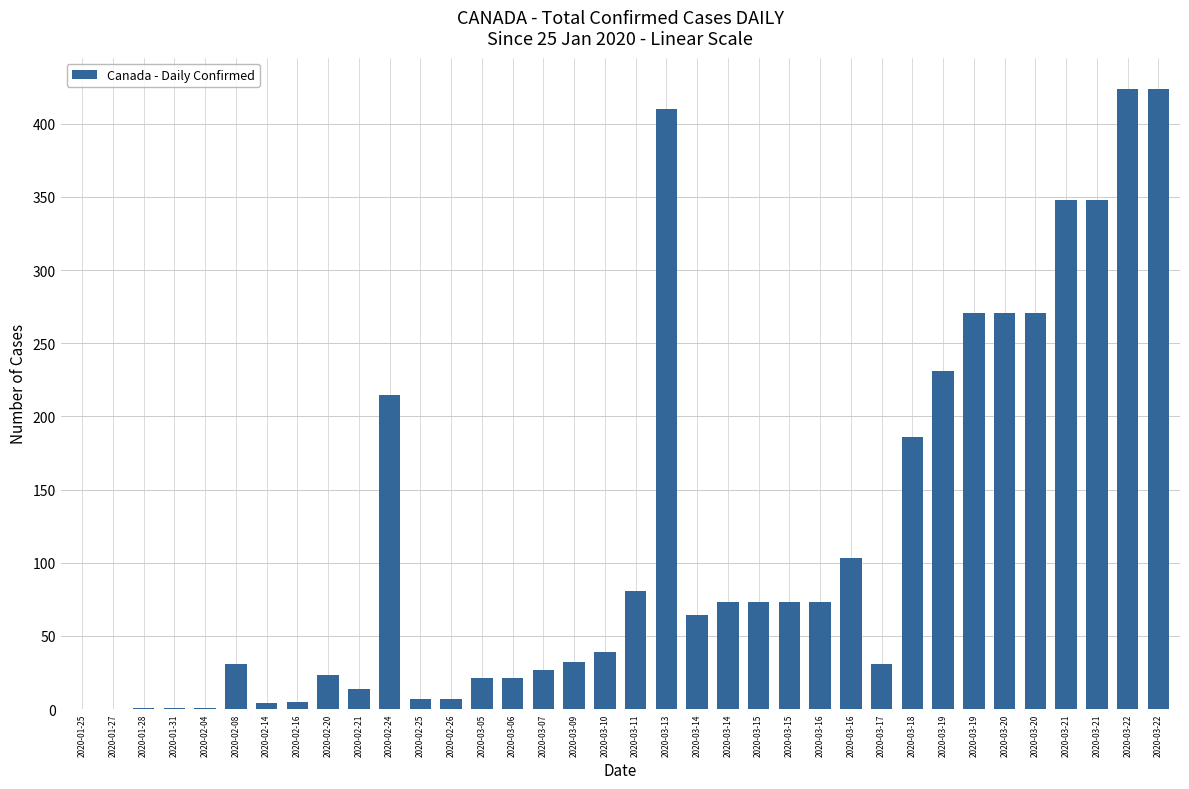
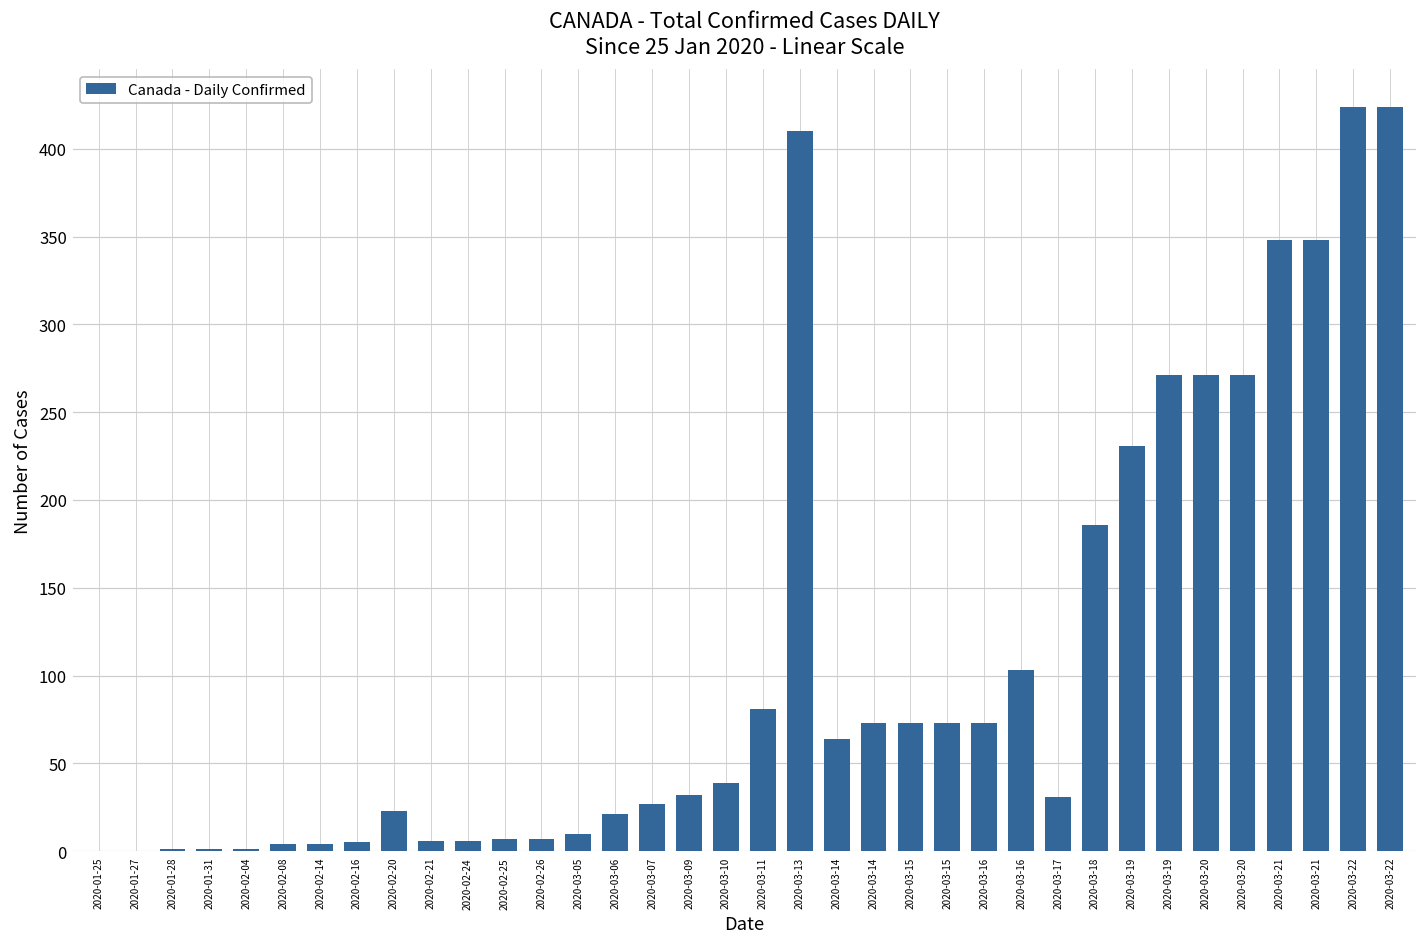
2020-02-08: 31 -> 4
2020-02-21: 14 -> 6
2020-02-24: 215 -> 6
2020-03-05: 21 -> 10
